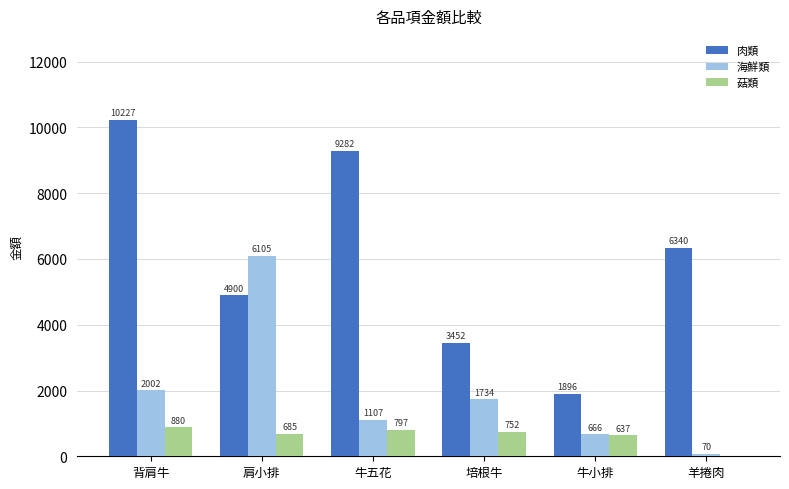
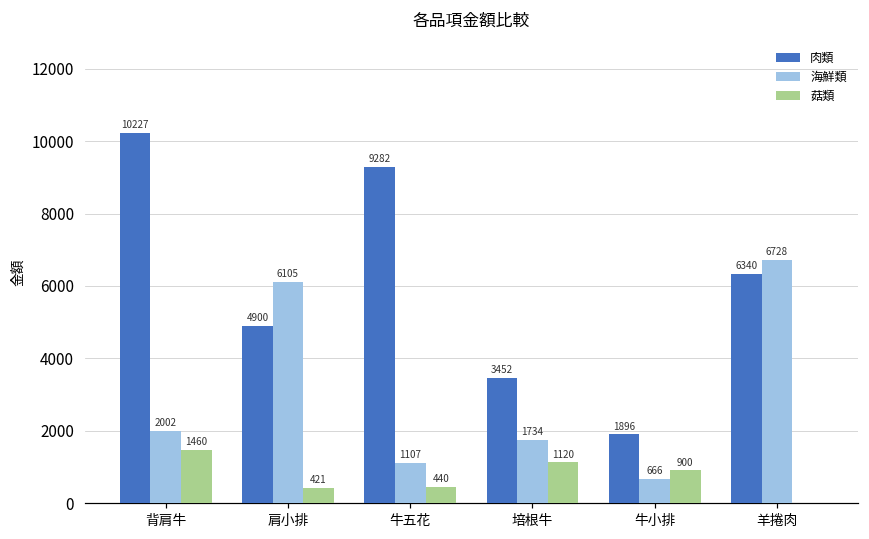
菇類, 背肩牛: 880 -> 1460
菇類, 肩小排: 685 -> 421
菇類, 牛五花: 797 -> 440
菇類, 培根牛: 752 -> 1120
菇類, 牛小排: 637 -> 900
海鮮類, 羊捲肉: 70 -> 6728
